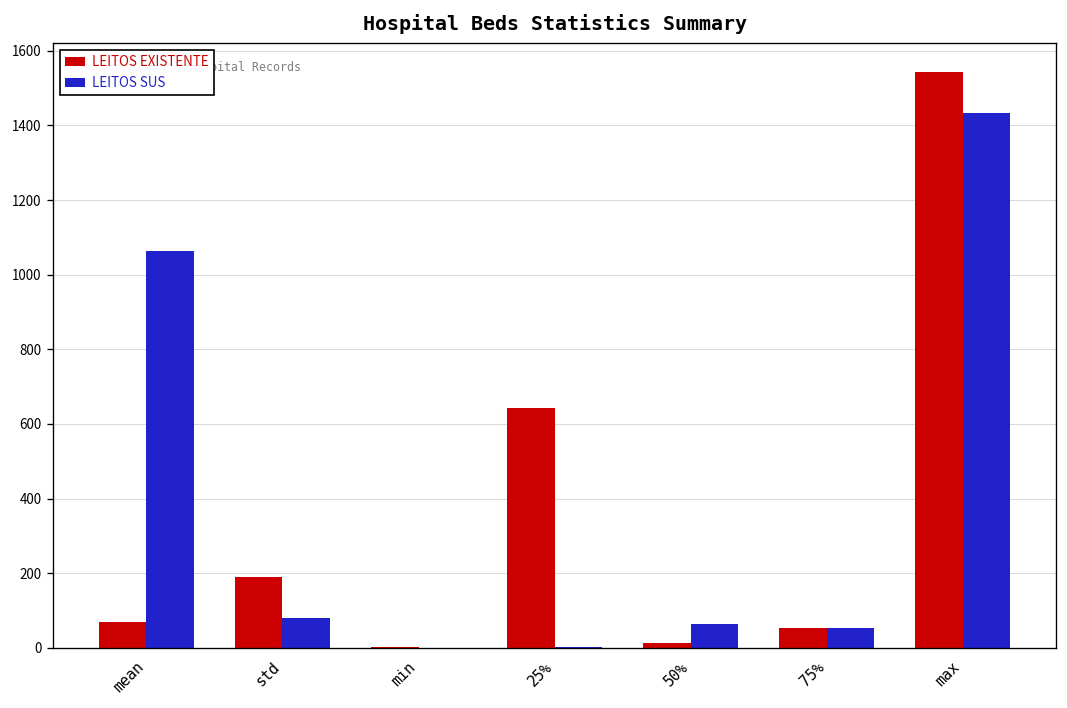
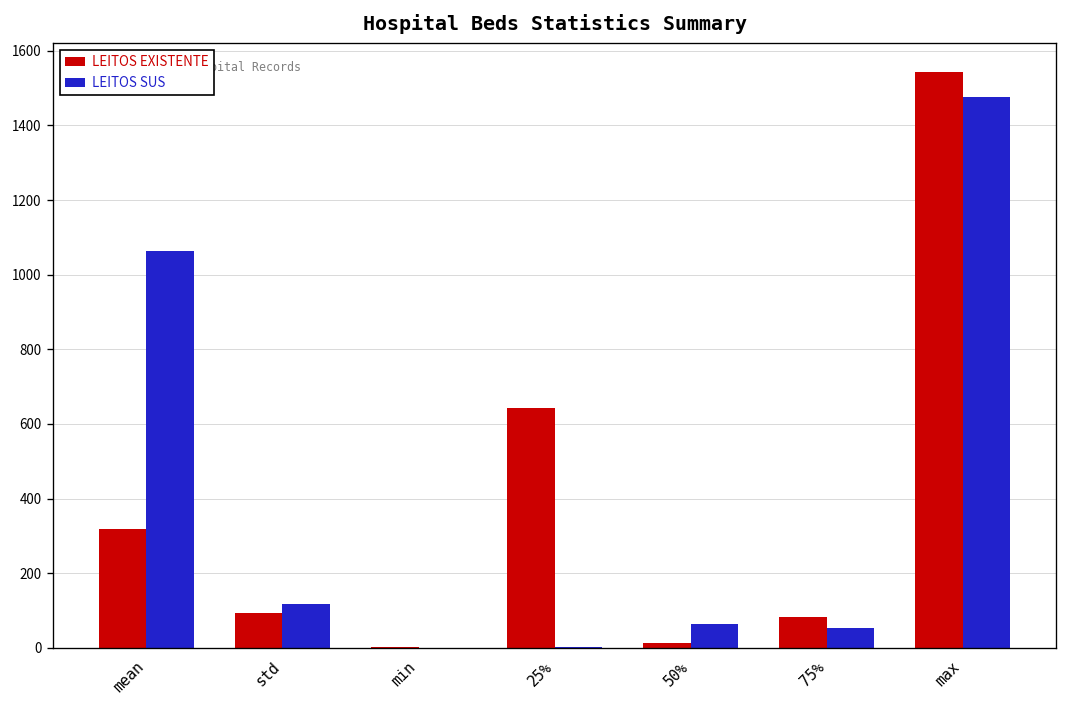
LEITOS EXISTENTE, mean: 70 -> 320
LEITOS EXISTENTE, std: 190 -> 90
LEITOS SUS, std: 80 -> 120
LEITOS EXISTENTE, 75%: 50 -> 80
LEITOS SUS, max: 1430 -> 1480
